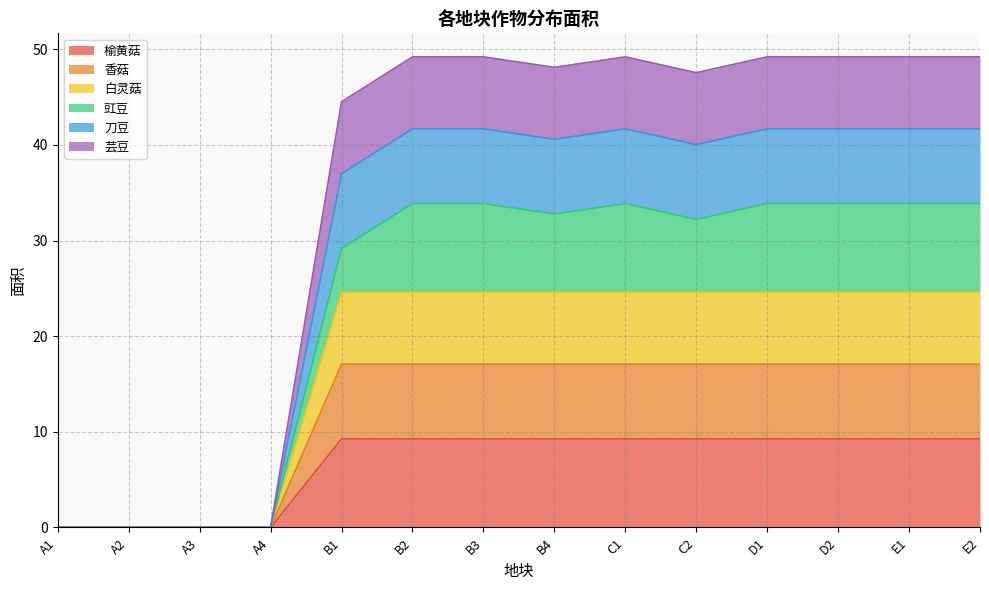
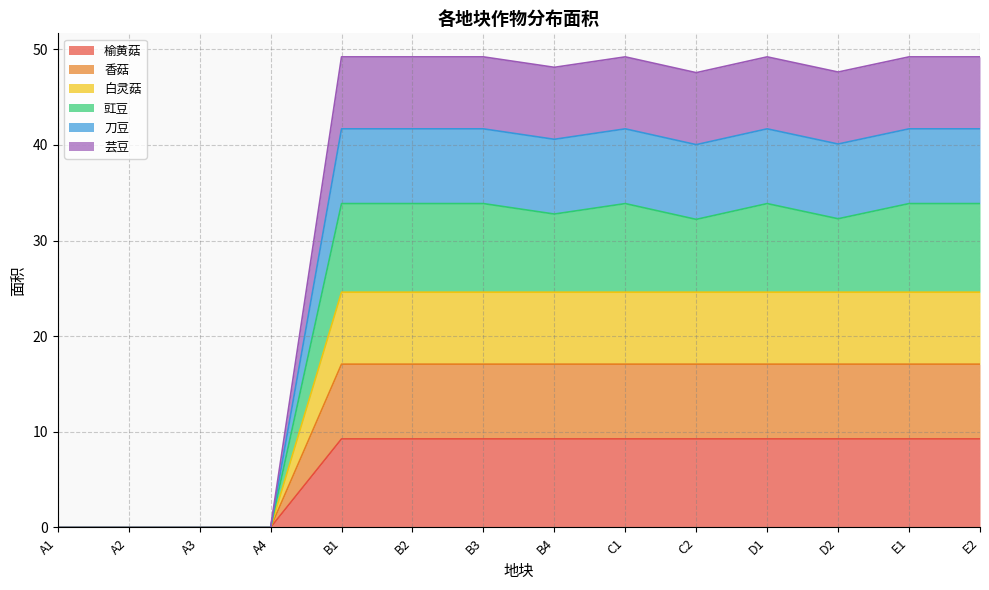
豇豆, B1: 5 -> 9
豇豆, D2: 9 -> 8
